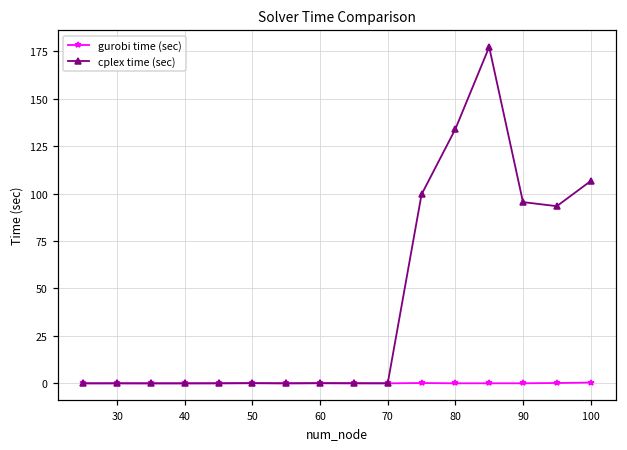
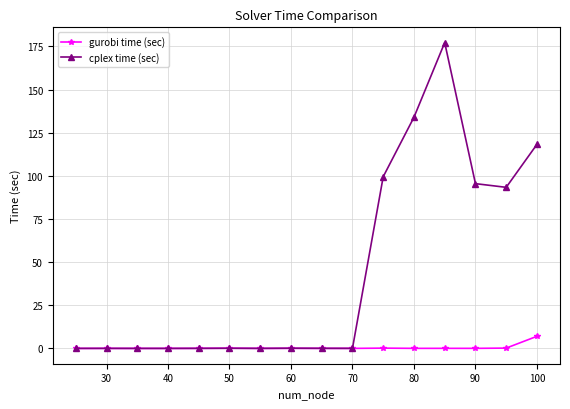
gurobi time (sec), 100: 0 -> 7
cplex time (sec), 100: 107 -> 118
